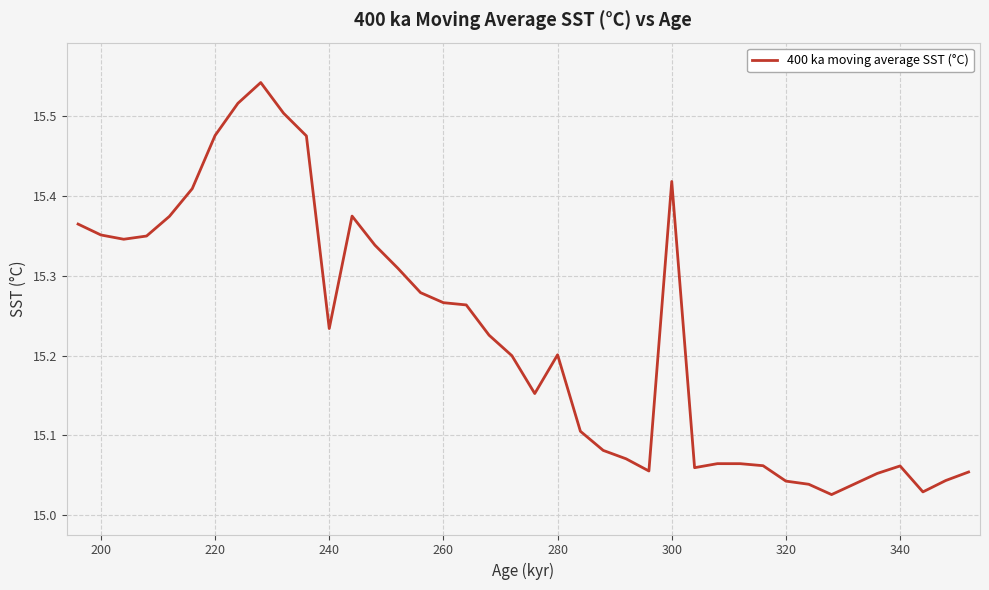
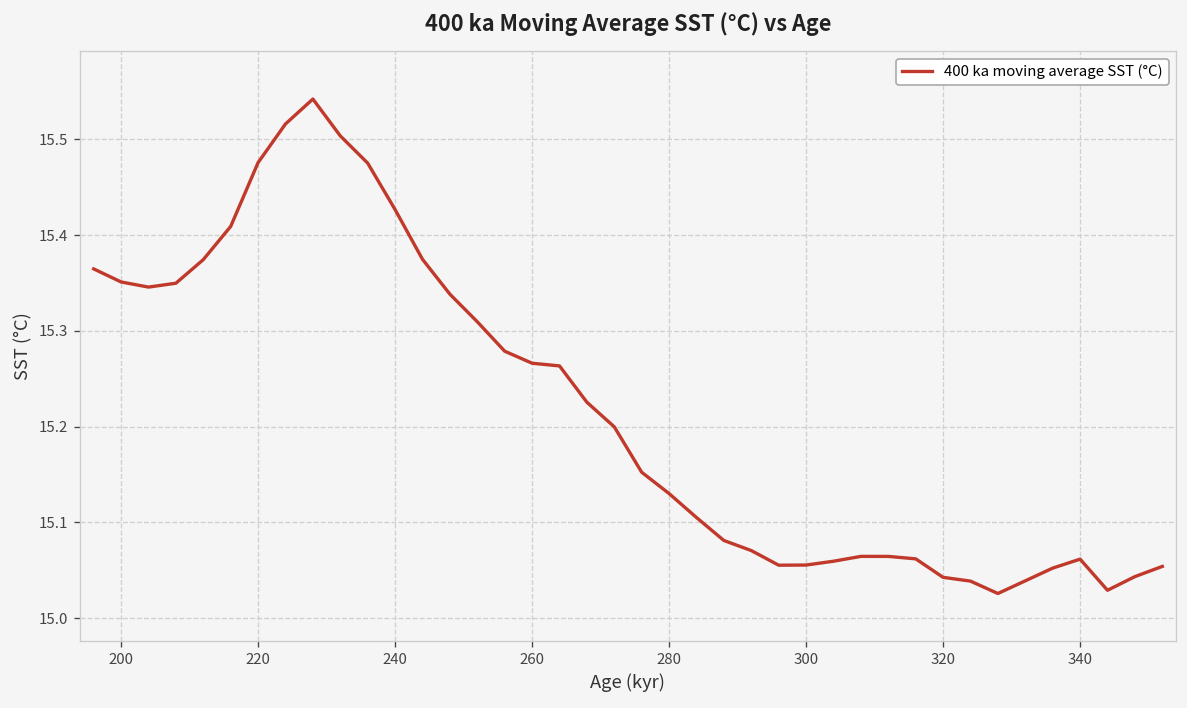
240: 15.23 -> 15.43
280: 15.20 -> 15.13
300: 15.42 -> 15.06
